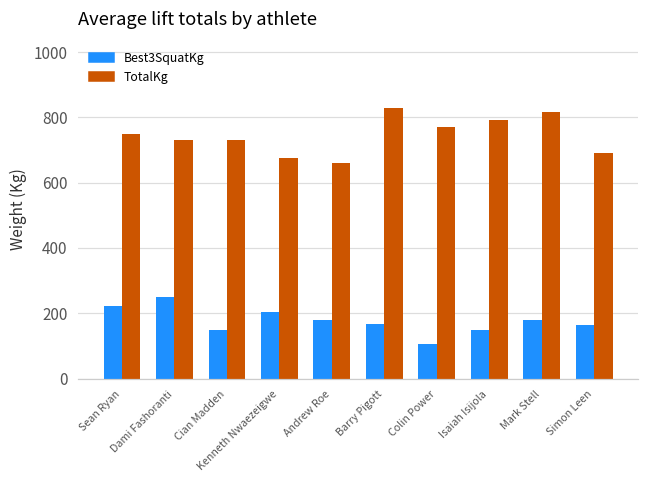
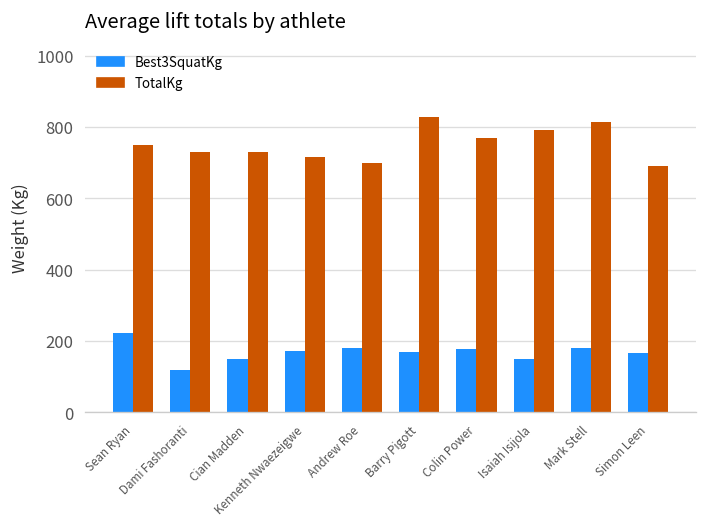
Best3SquatKg, Dami Fashoranti: 250 -> 120
Best3SquatKg, Kenneth Nwaezeigwe: 200 -> 170
TotalKg, Kenneth Nwaezeigwe: 680 -> 720
TotalKg, Andrew Roe: 660 -> 700
Best3SquatKg, Colin Power: 110 -> 180
